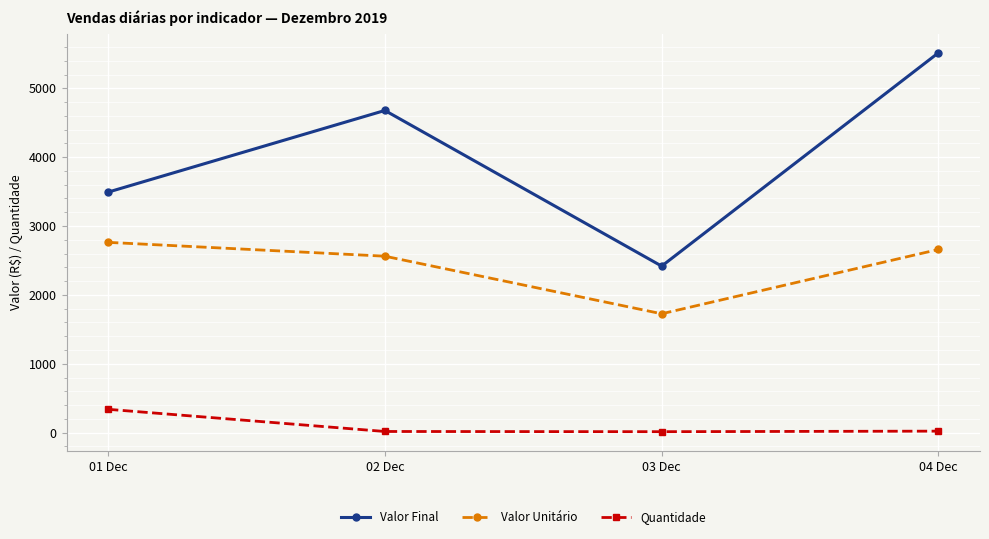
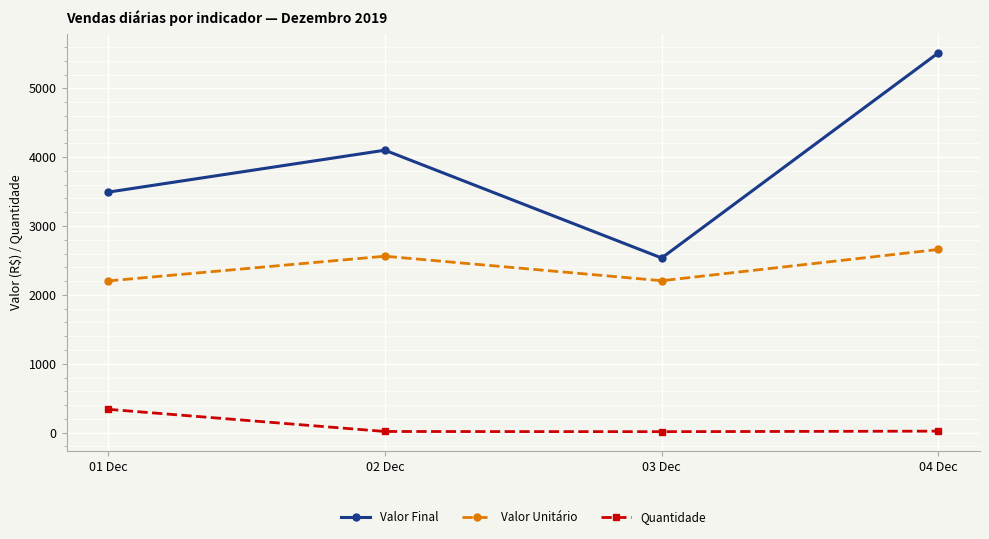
Valor Unitário, 01 Dec: 2800 -> 2200
Valor Final, 02 Dec: 4700 -> 4100
Valor Final, 03 Dec: 2400 -> 2500
Valor Unitário, 03 Dec: 1700 -> 2200
